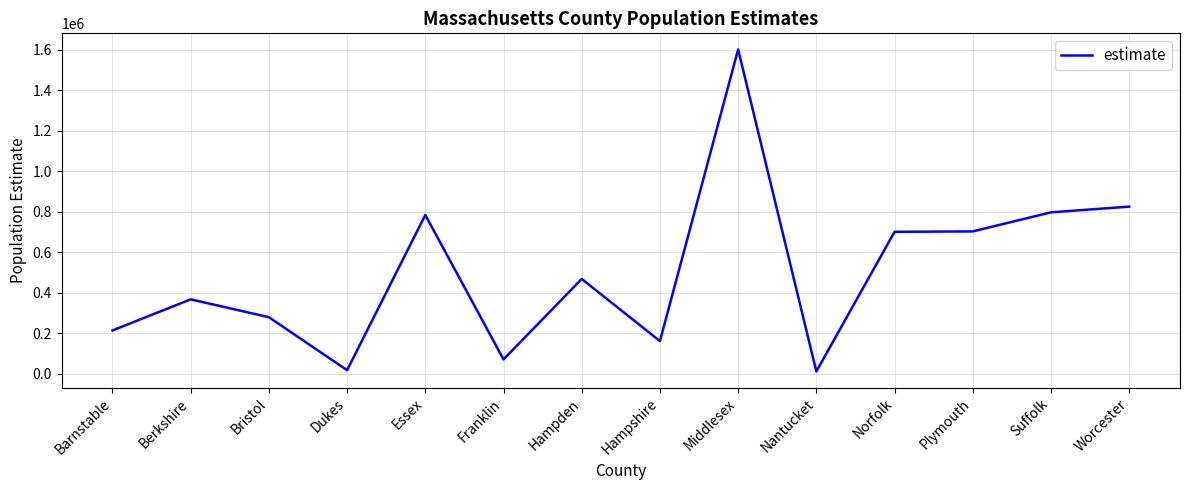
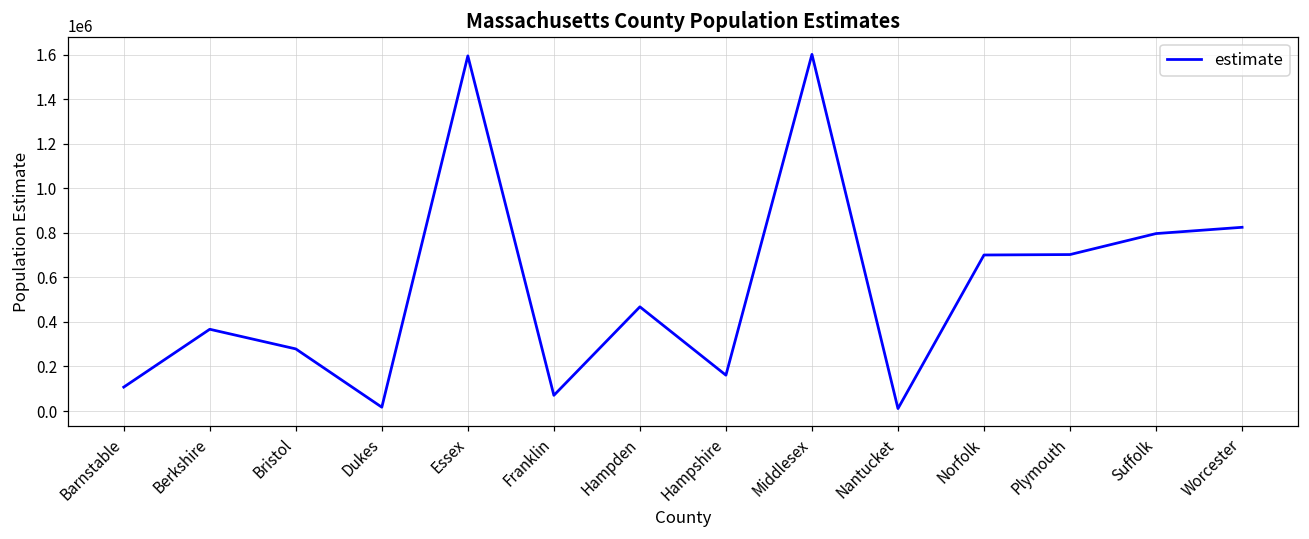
Barnstable: 210000 -> 110000
Essex: 780000 -> 1590000
